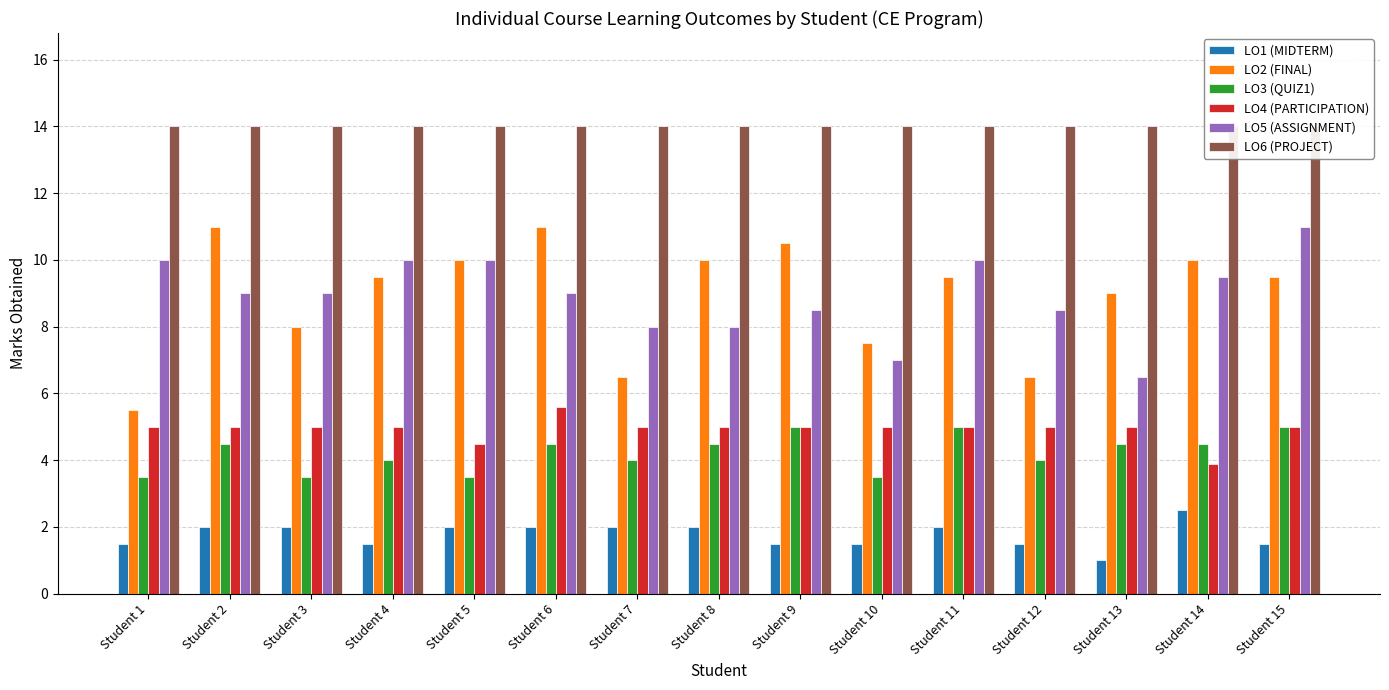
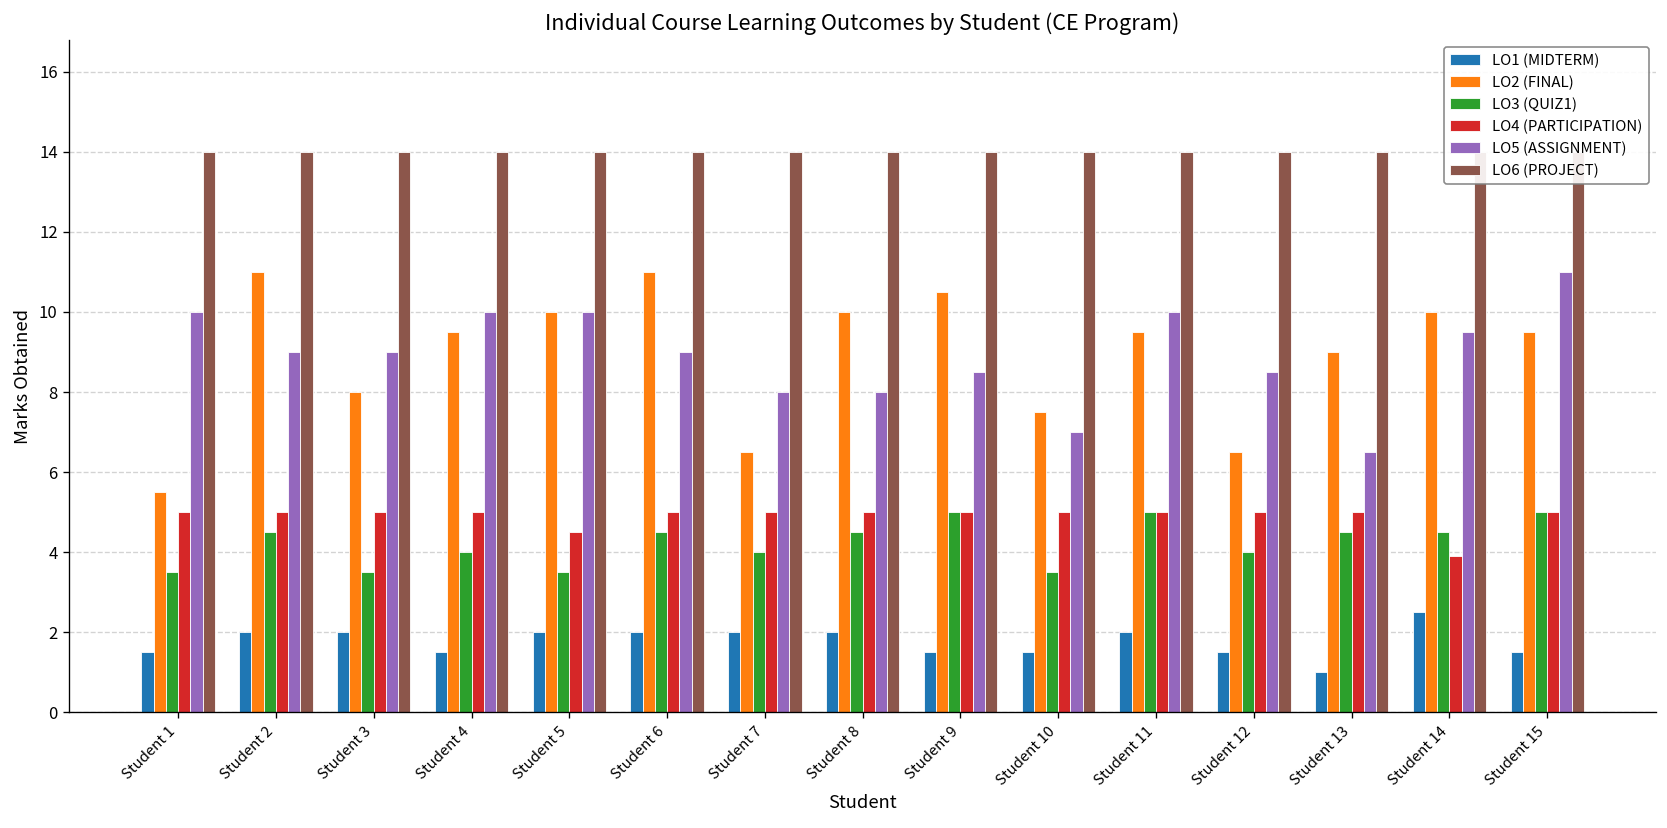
LO4 (PARTICIPATION), Student 6: 5.6 -> 5.0
